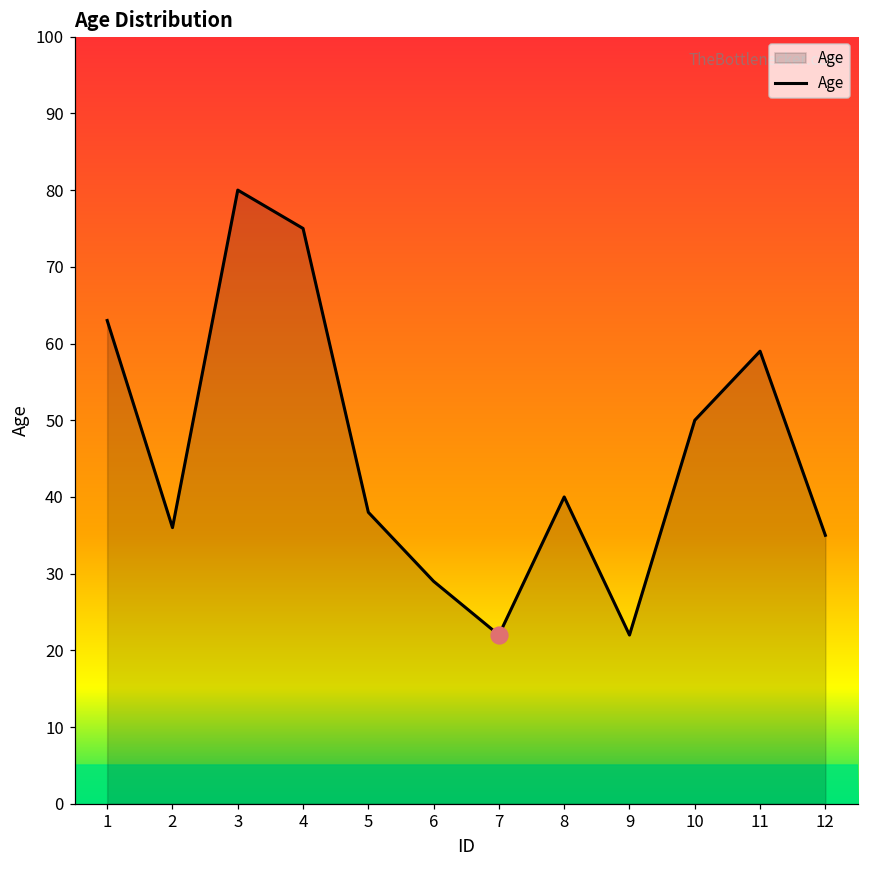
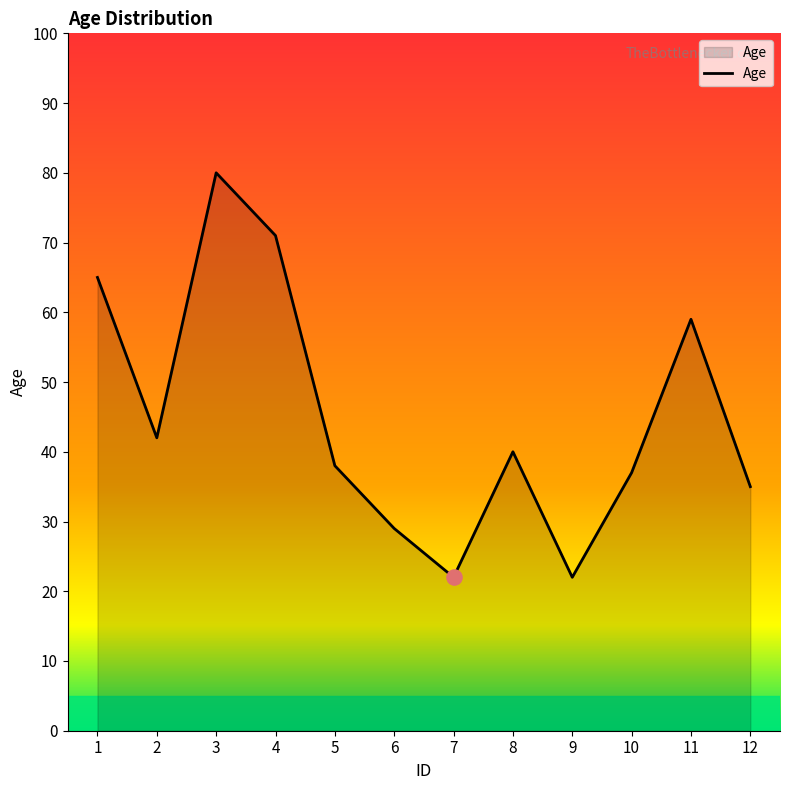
Age, 1: 63 -> 65
Age, 2: 36 -> 42
Age, 4: 75 -> 71
Age, 10: 50 -> 37
